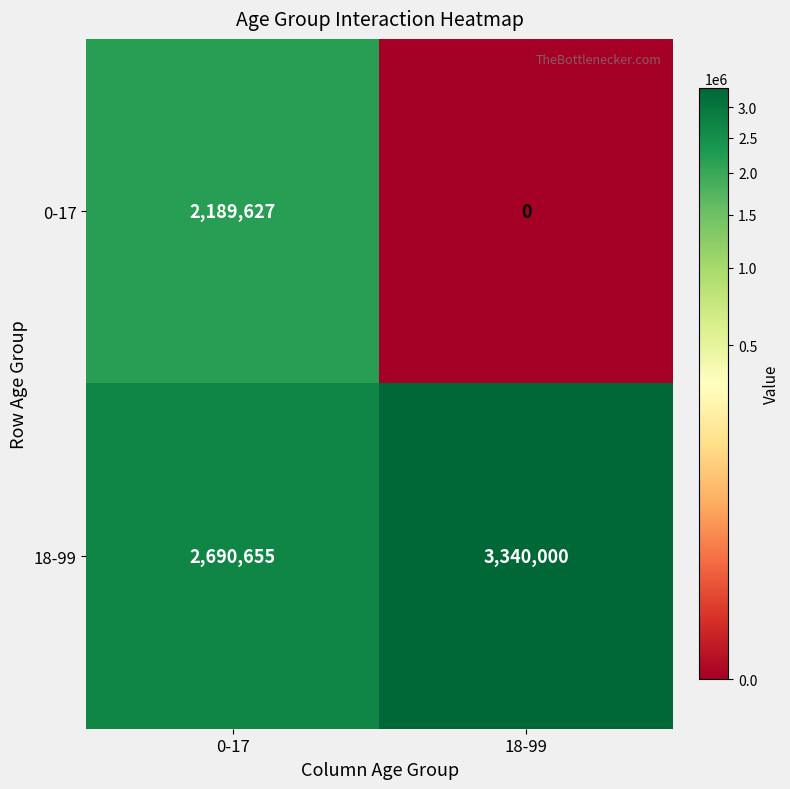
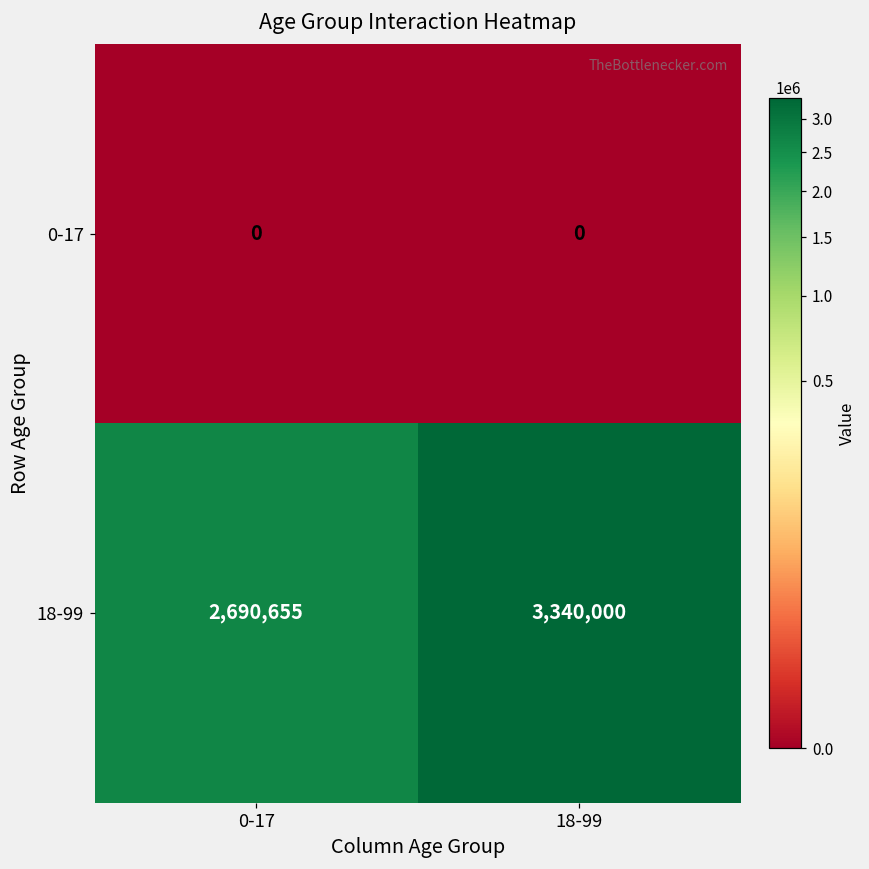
0-17, 0-17: 2,189,627 -> 0
